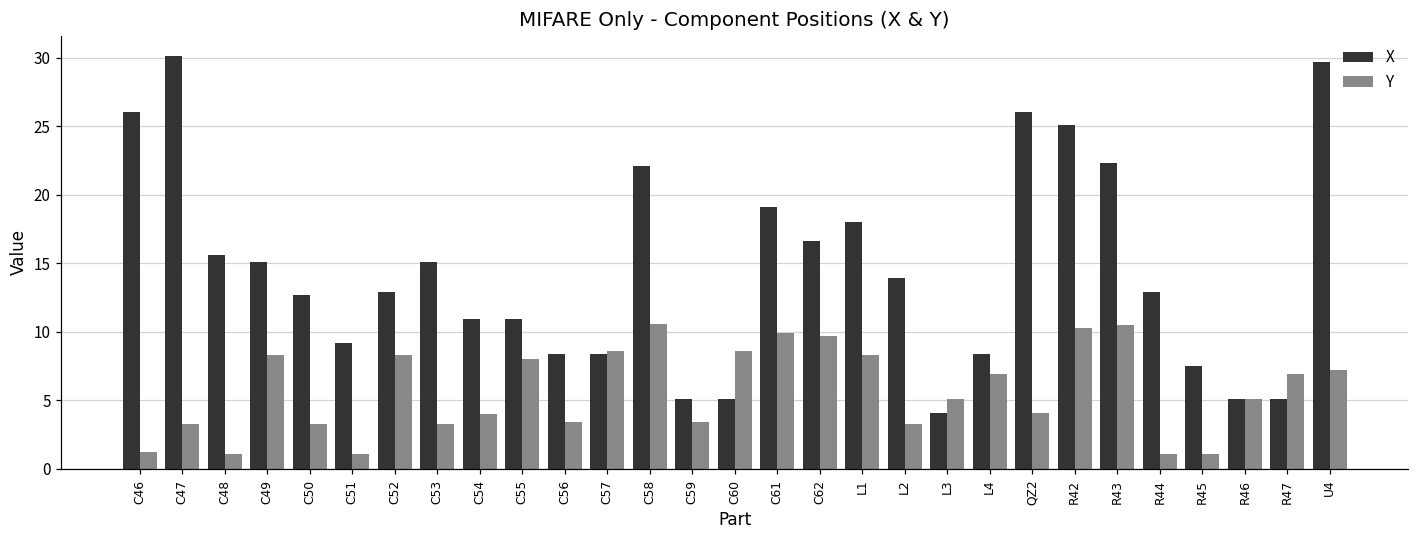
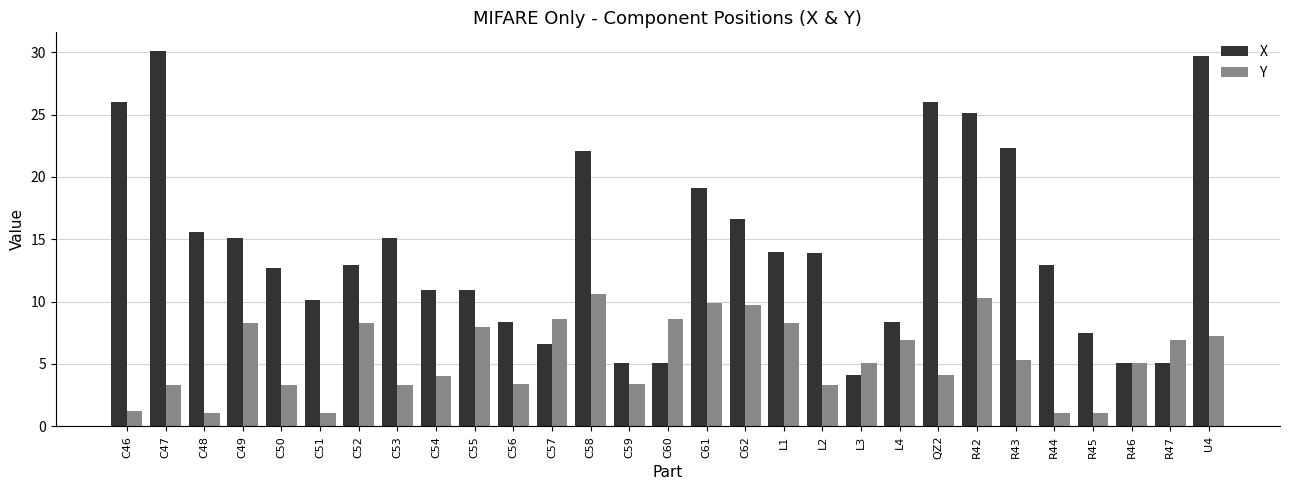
X, C51: 9.2 -> 10.1
X, C57: 8.4 -> 6.6
X, L1: 18 -> 14
Y, R43: 10.5 -> 5.3
